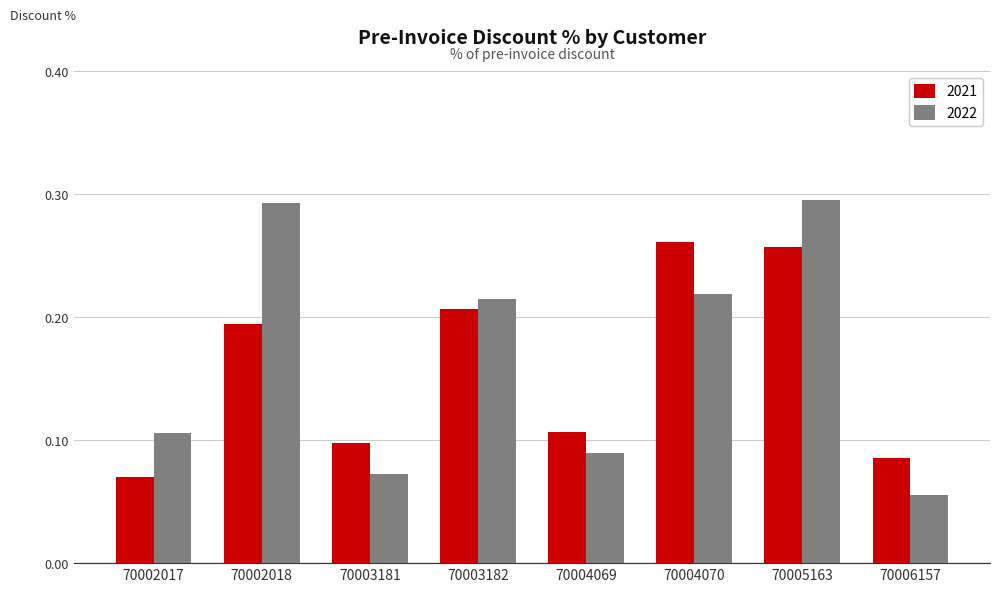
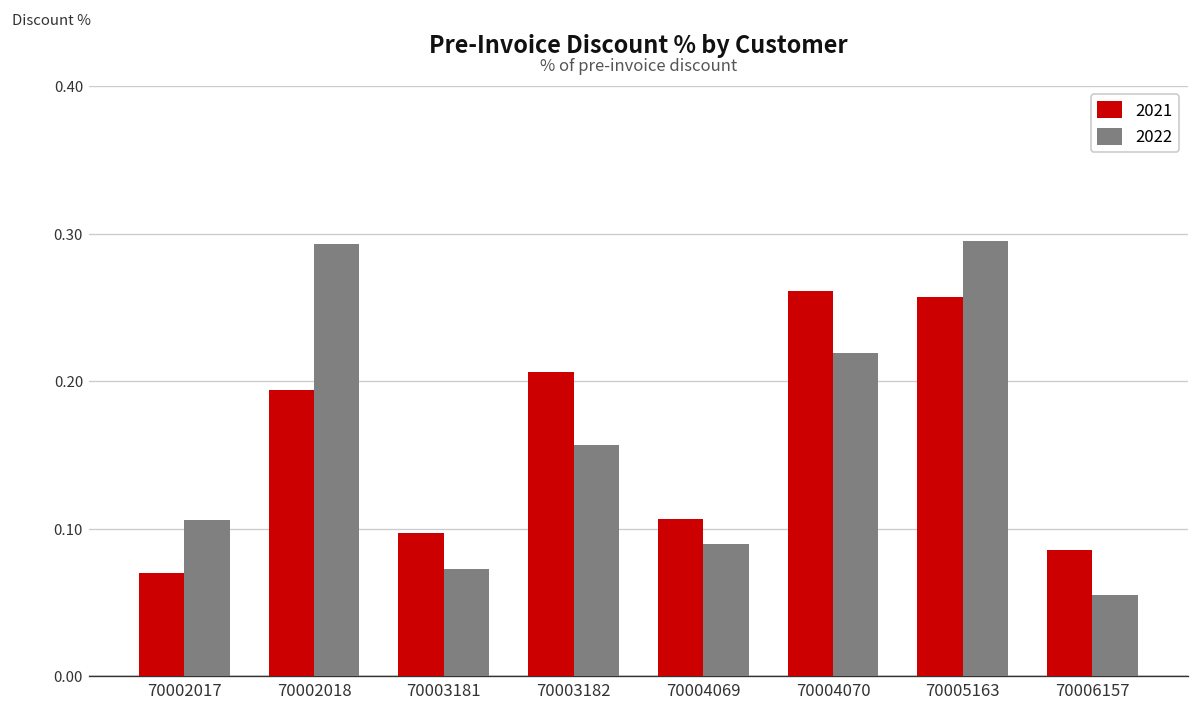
2022, 70003182: 0.215 -> 0.157
